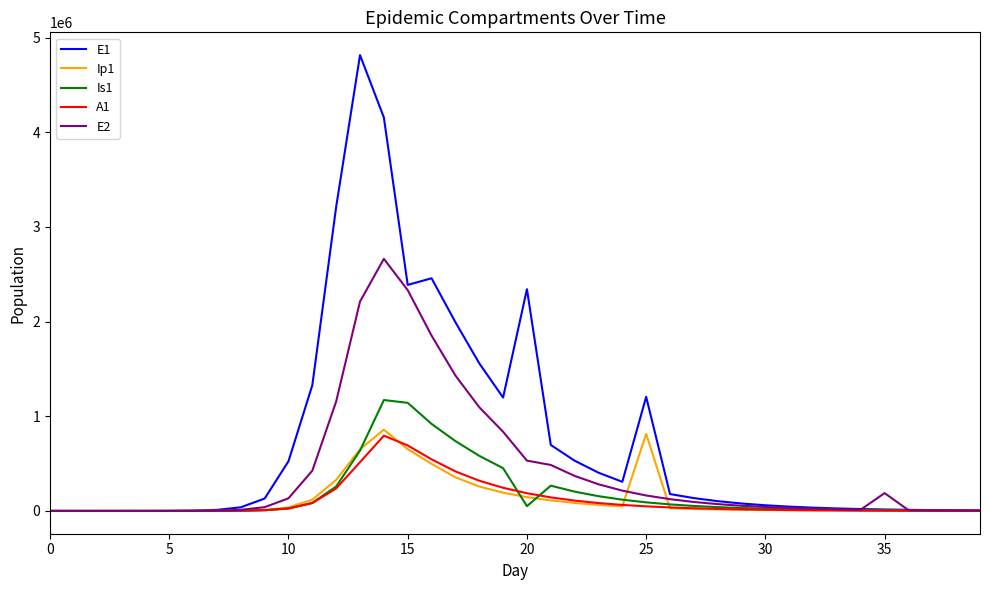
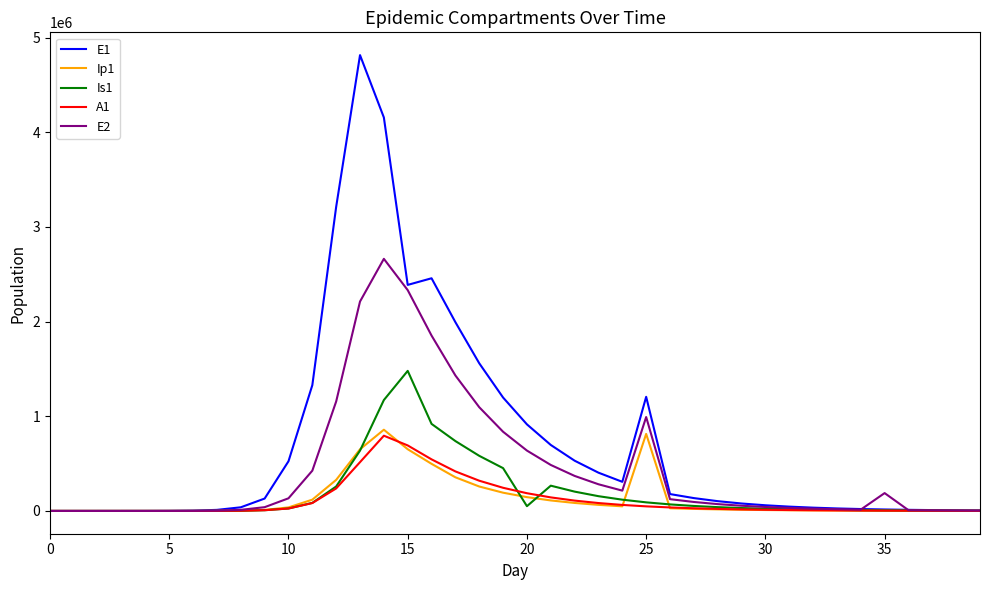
Is1, 15: 1100000 -> 1500000
E1, 20: 2300000 -> 900000
E2, 20: 500000 -> 600000
E2, 25: 200000 -> 1000000
